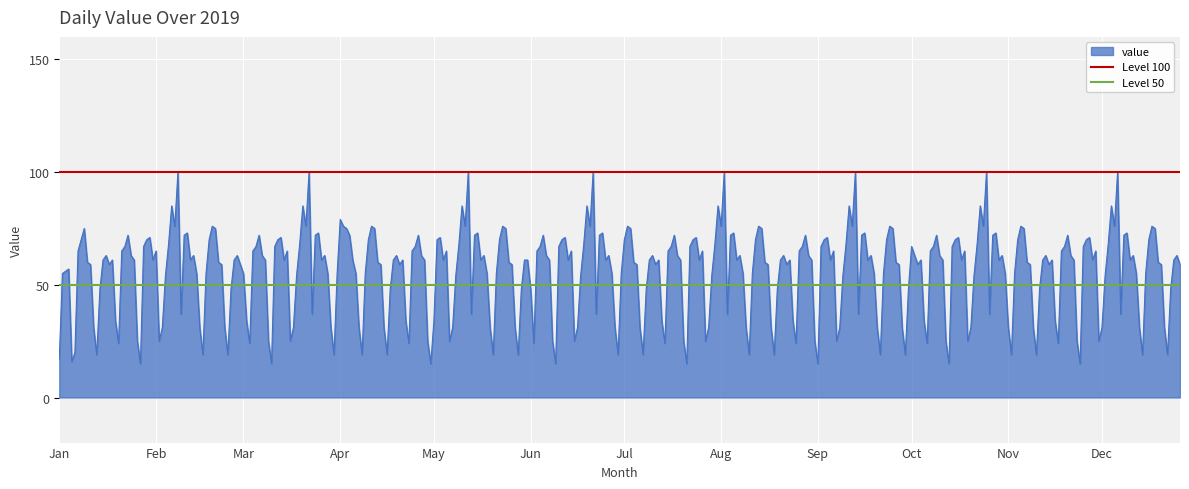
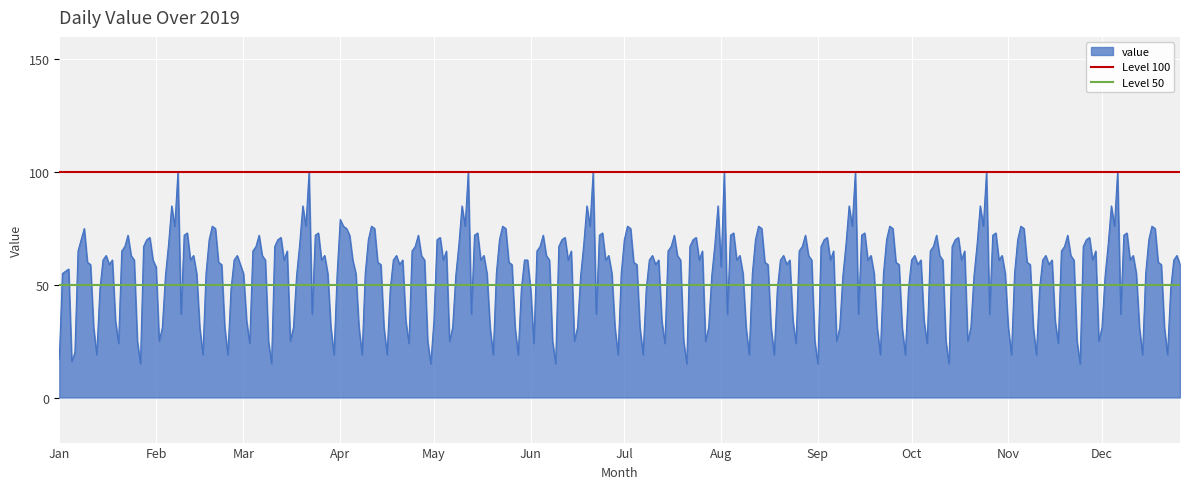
Feb: 65 -> 58
Aug: 76 -> 58
Oct: 67 -> 61
